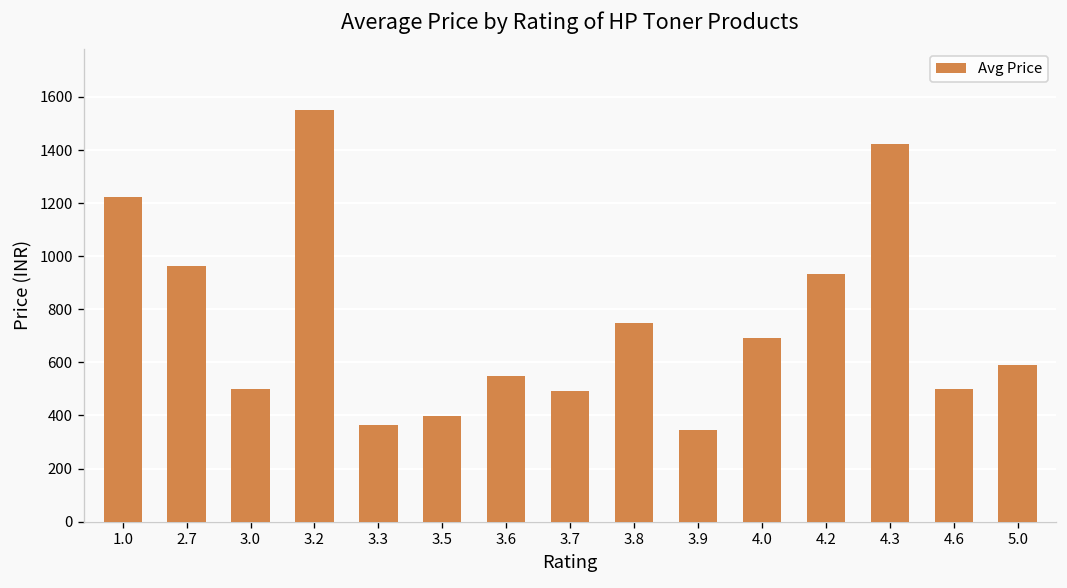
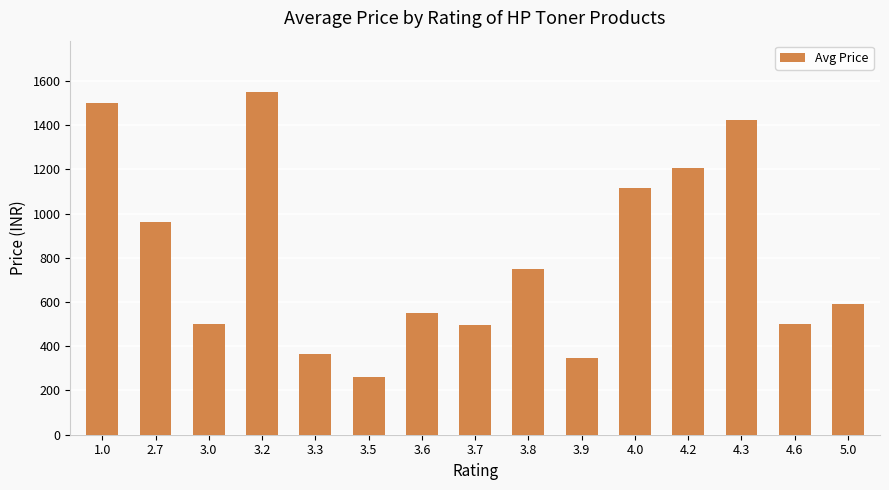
1.0: 1220 -> 1500
3.5: 400 -> 260
4.0: 690 -> 1120
4.2: 930 -> 1200
